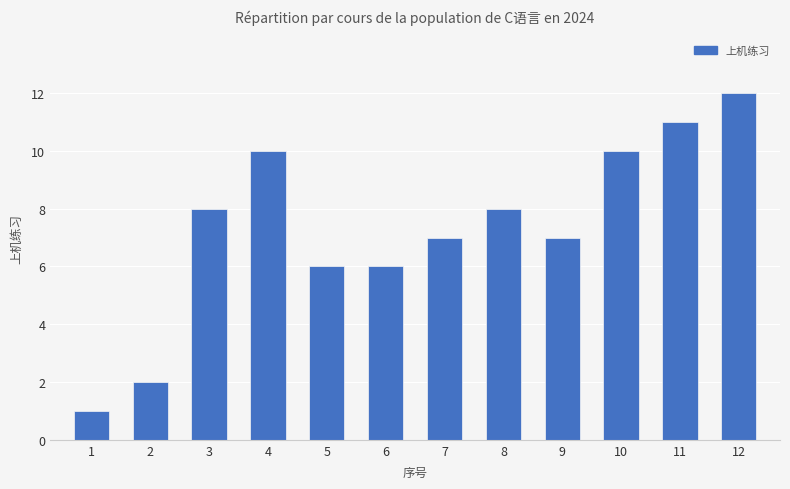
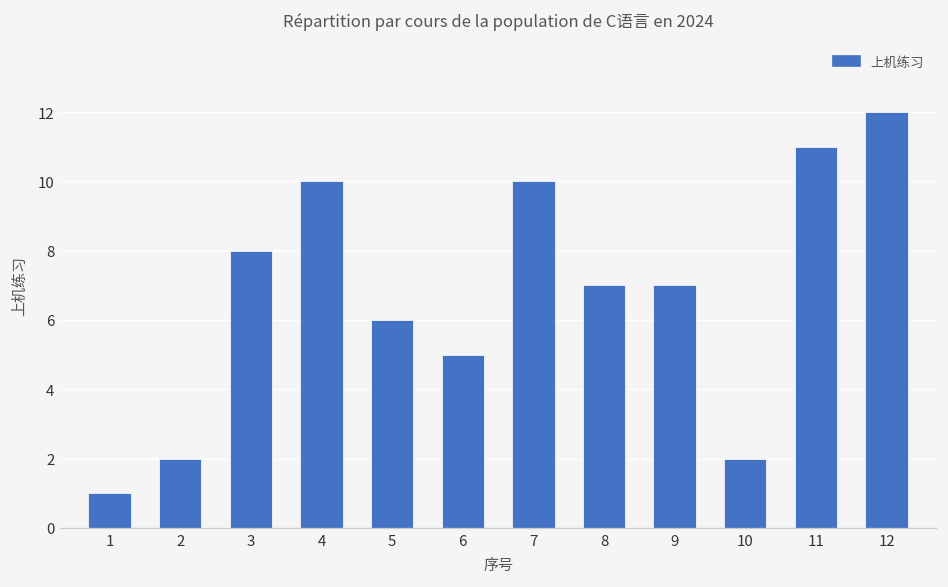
6: 6 -> 5
7: 7 -> 10
8: 8 -> 7
10: 10 -> 2
